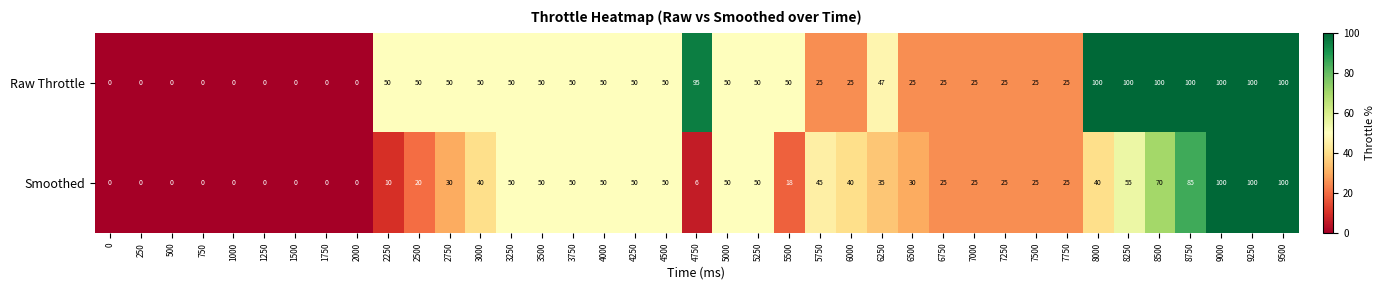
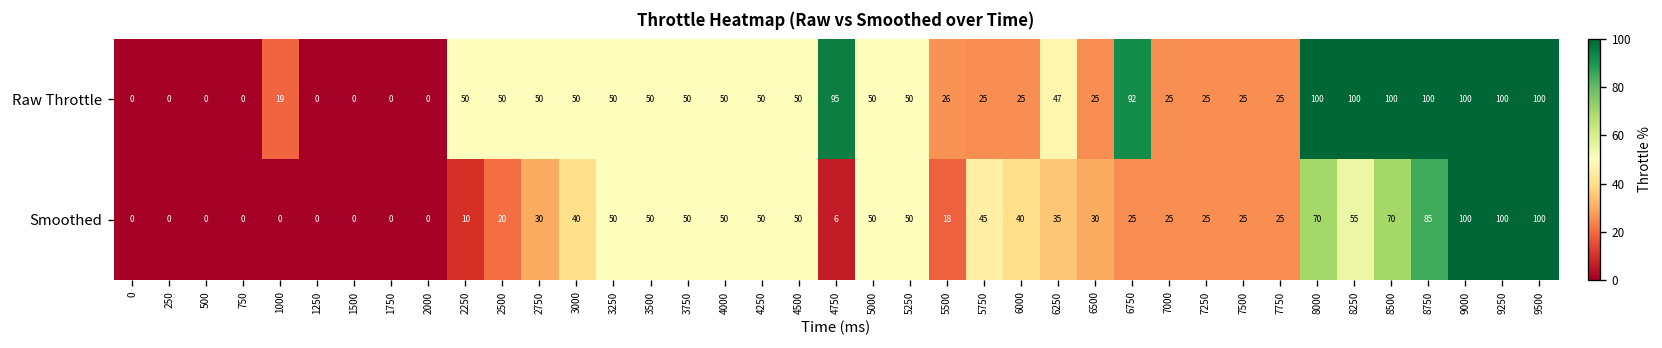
Raw Throttle, 1000: 0 -> 19
Raw Throttle, 5500: 50 -> 26
Raw Throttle, 6750: 25 -> 92
Smoothed, 8000: 40 -> 70
